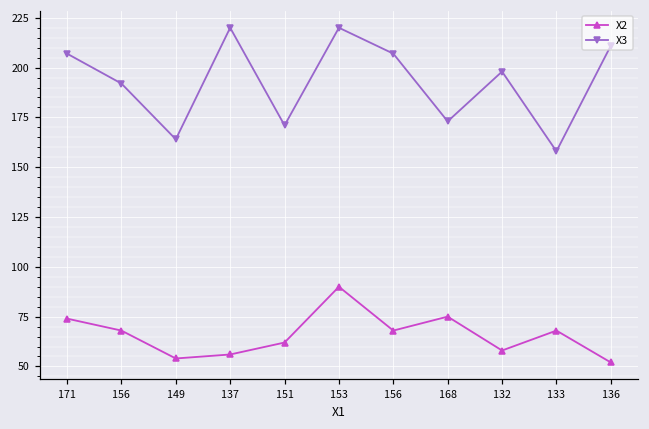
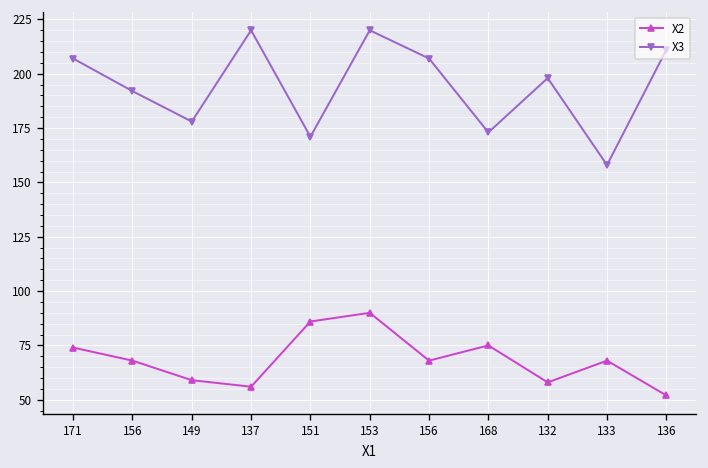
X2, 149: 54 -> 59
X3, 149: 164 -> 178
X2, 151: 62 -> 86
